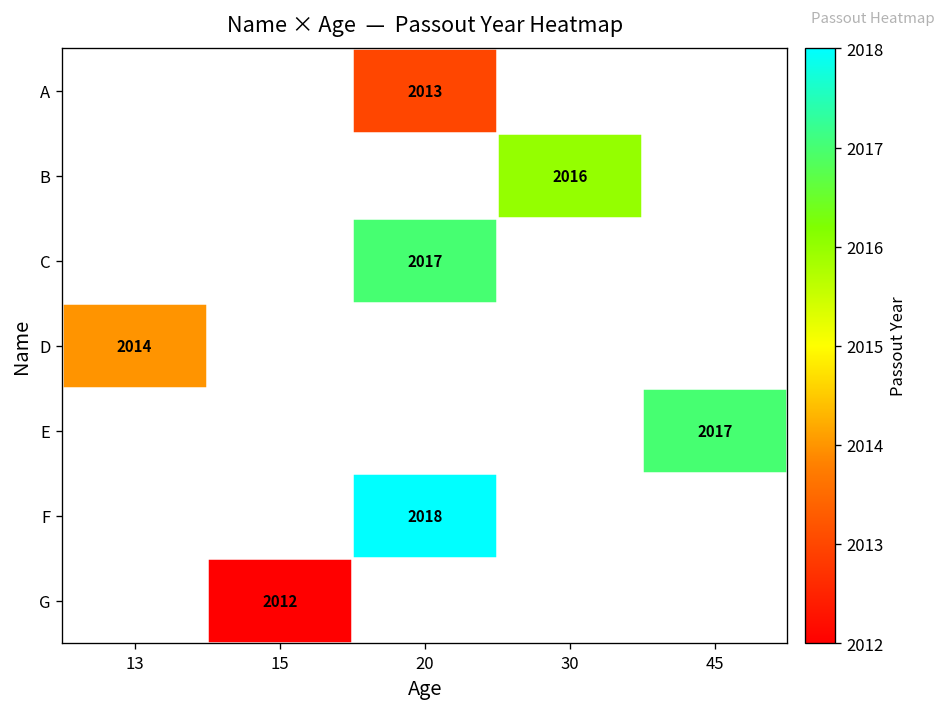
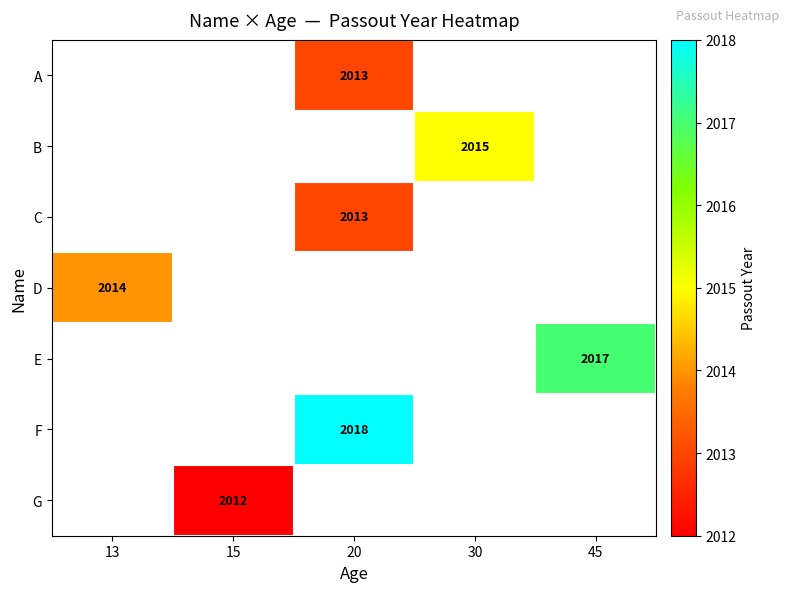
B, 30: 2016 -> 2015
C, 20: 2017 -> 2013
